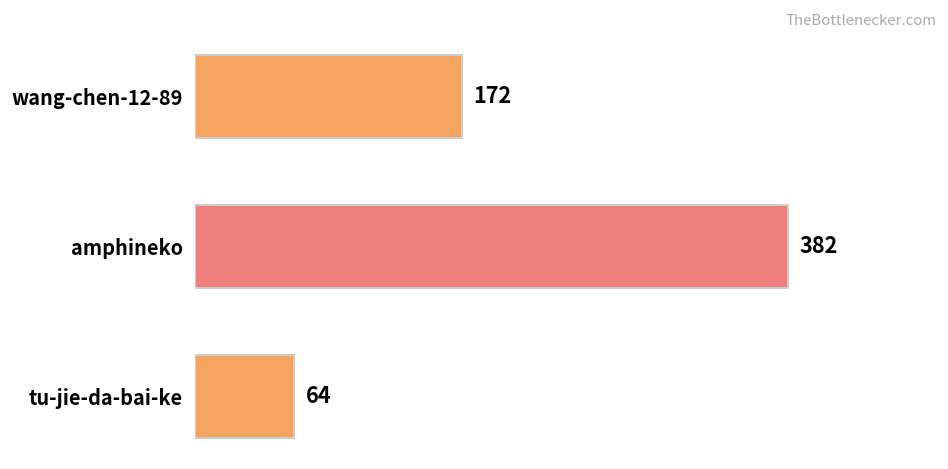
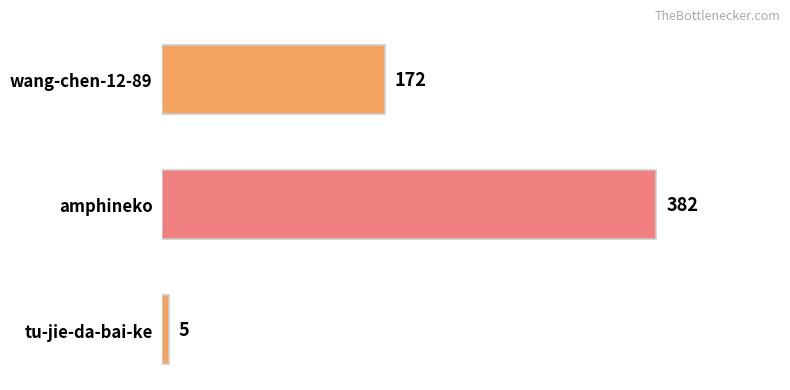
tu-jie-da-bai-ke: 64 -> 5
